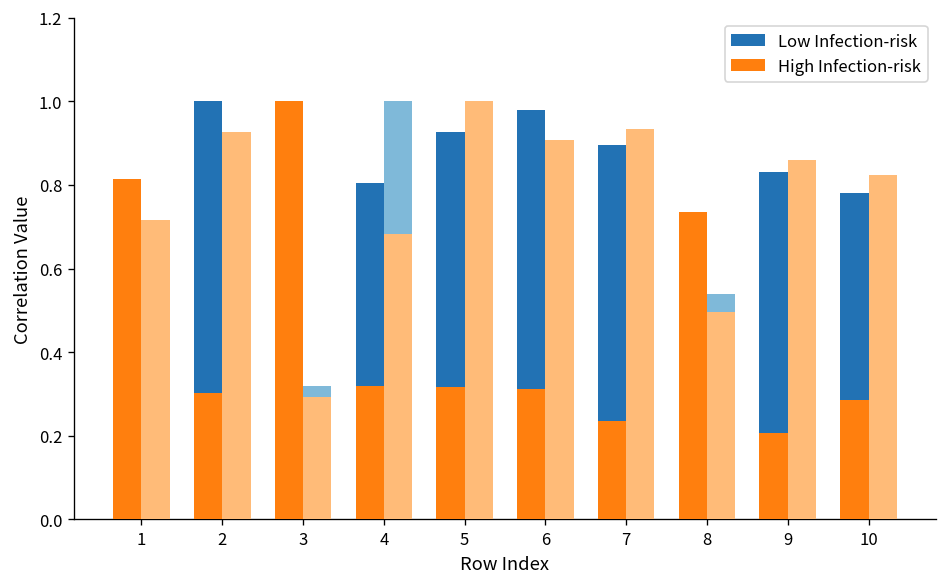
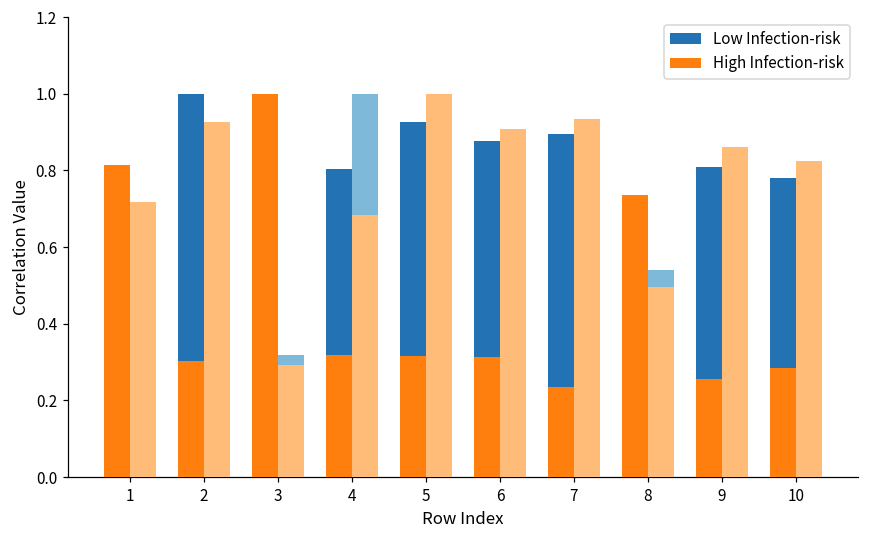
Low Infection-risk, 6: 0.98 -> 0.88
Low Infection-risk, 9: 0.83 -> 0.81
High Infection-risk, 9: 0.21 -> 0.25
